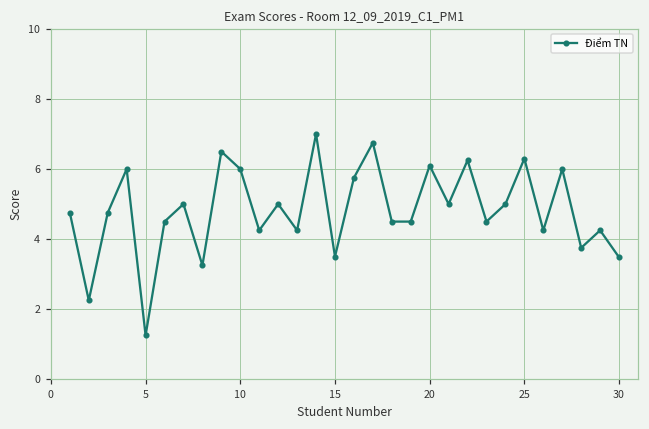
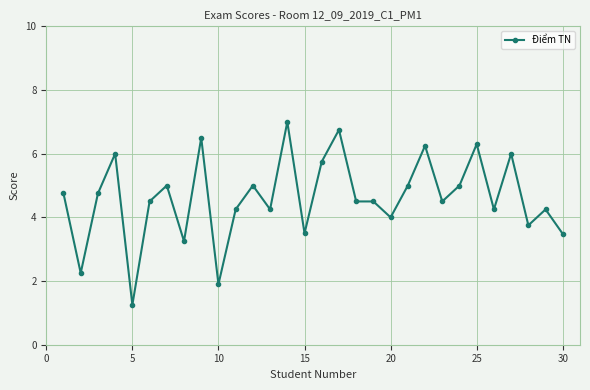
10: 6.0 -> 1.9
20: 6.1 -> 4.0
